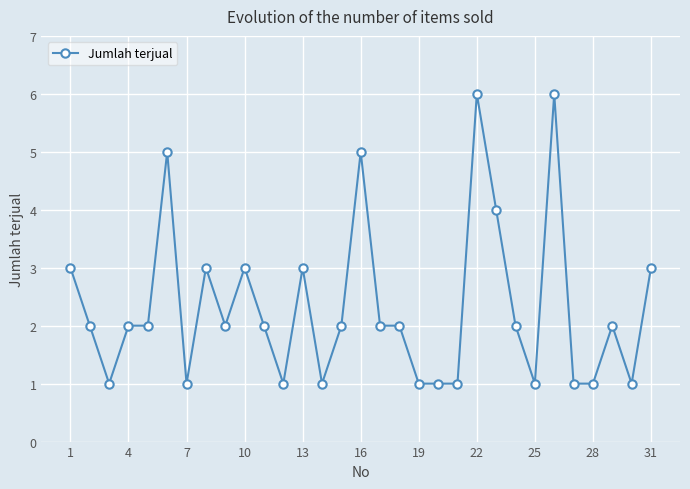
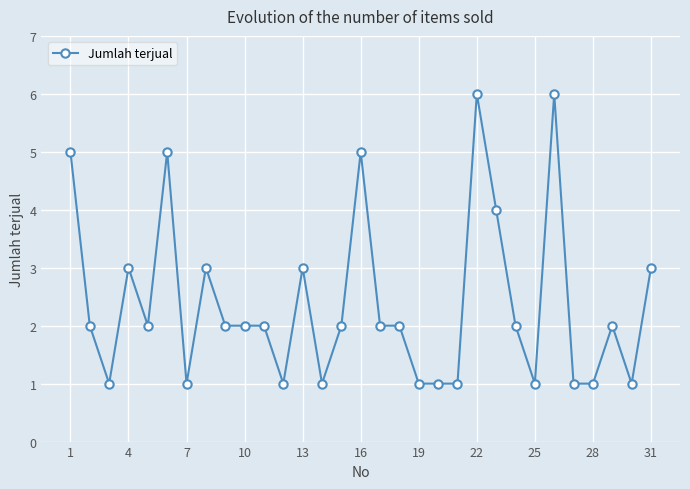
1: 3 -> 5
4: 2 -> 3
10: 3 -> 2
